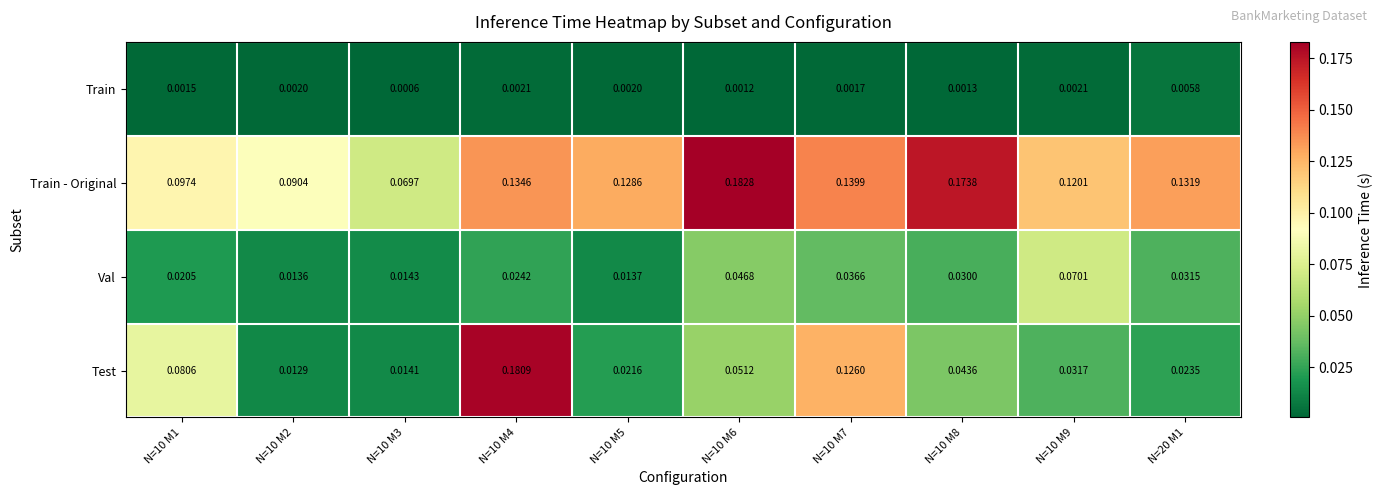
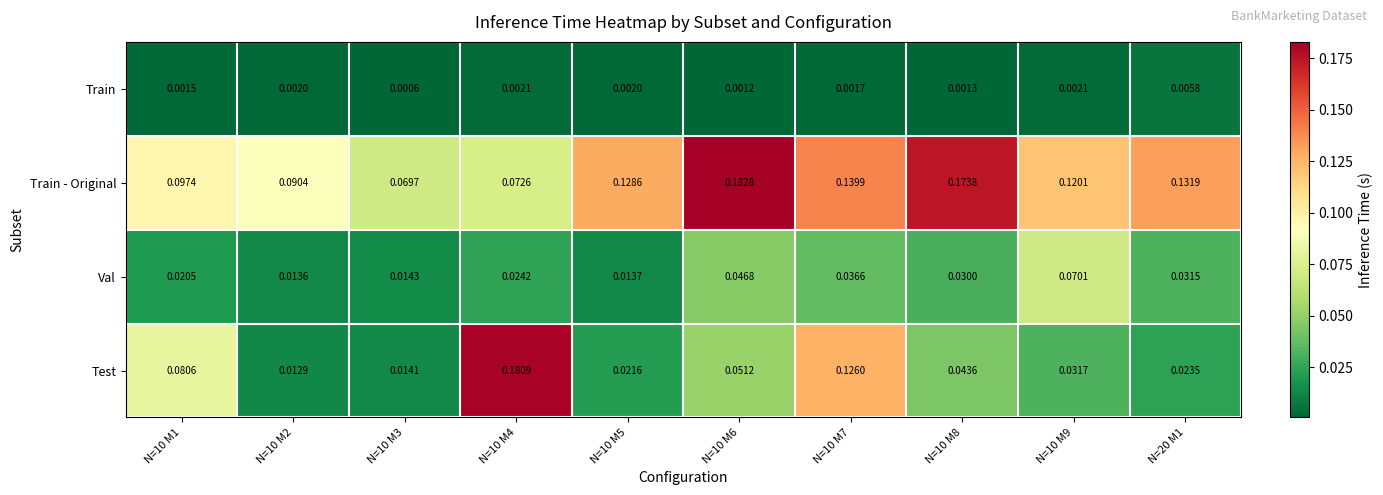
Train - Original, N=10 M4: 0.1346 -> 0.0726
